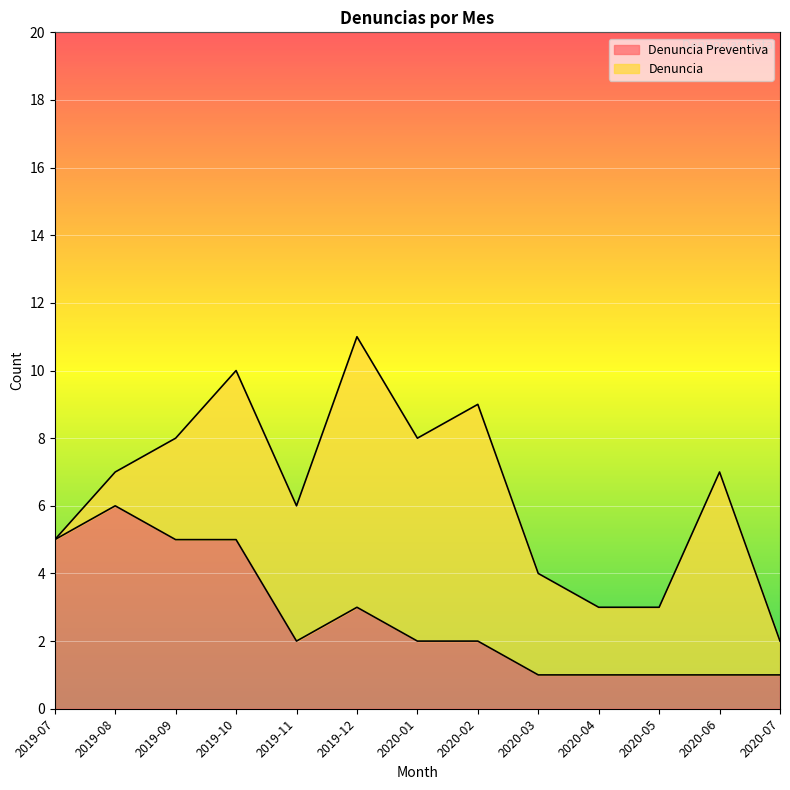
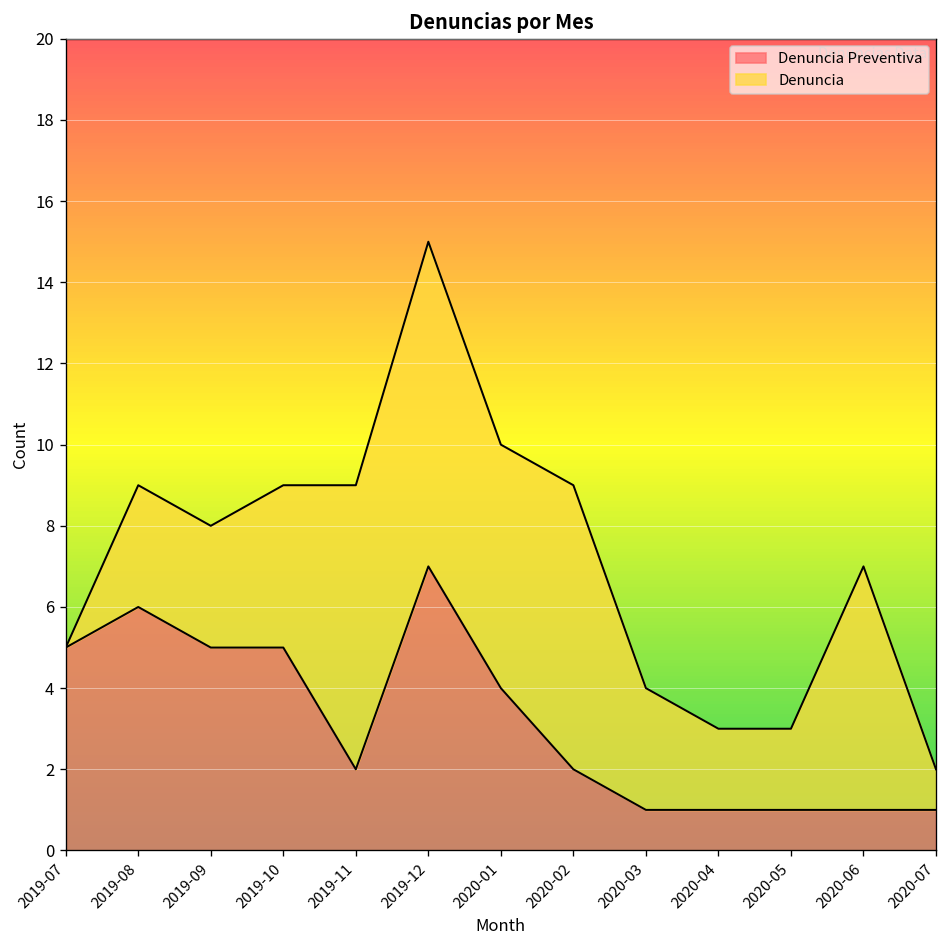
Denuncia, 2019-08: 1 -> 3
Denuncia, 2019-10: 5 -> 4
Denuncia, 2019-11: 4 -> 7
Denuncia Preventiva, 2019-12: 3 -> 7
Denuncia Preventiva, 2020-01: 2 -> 4
